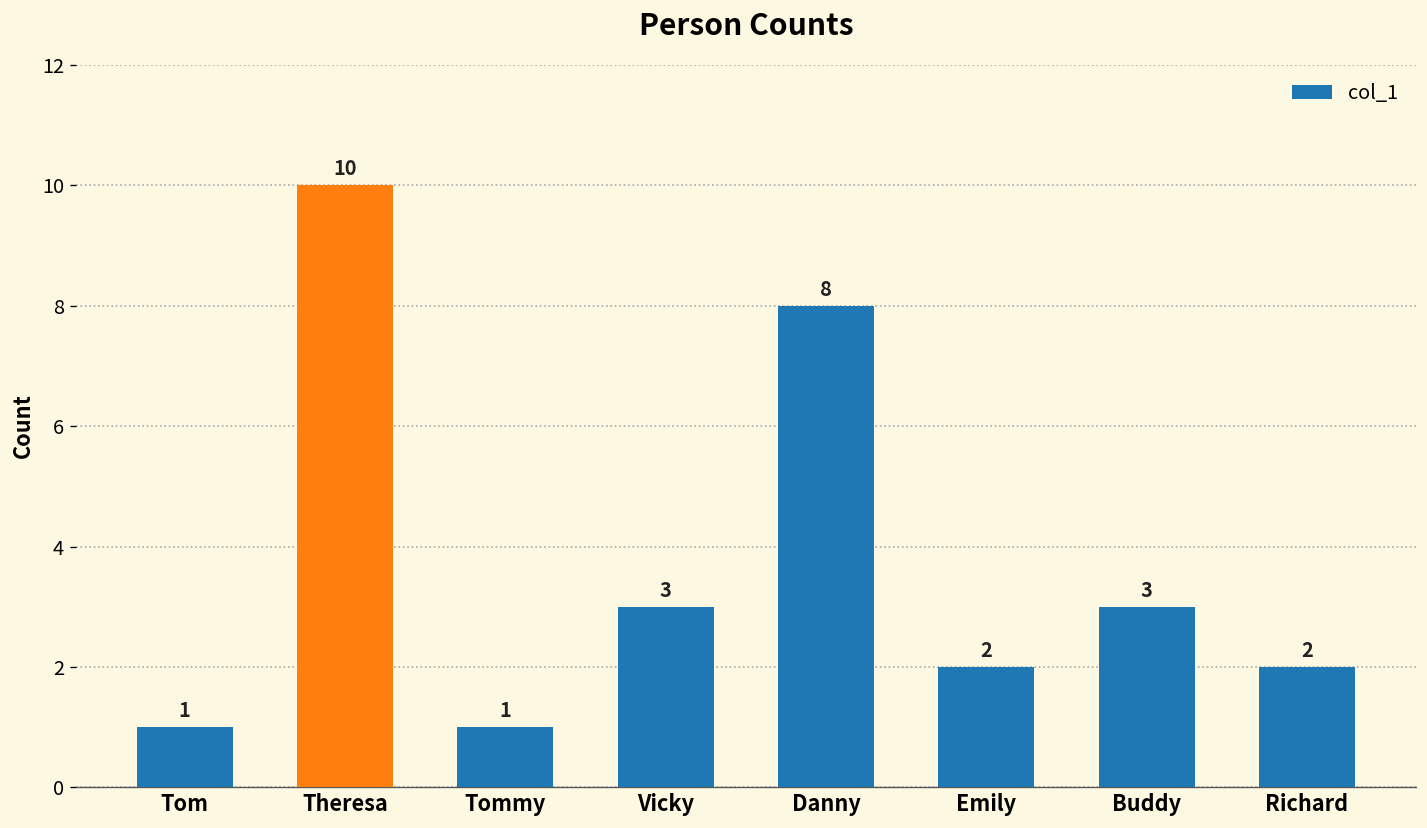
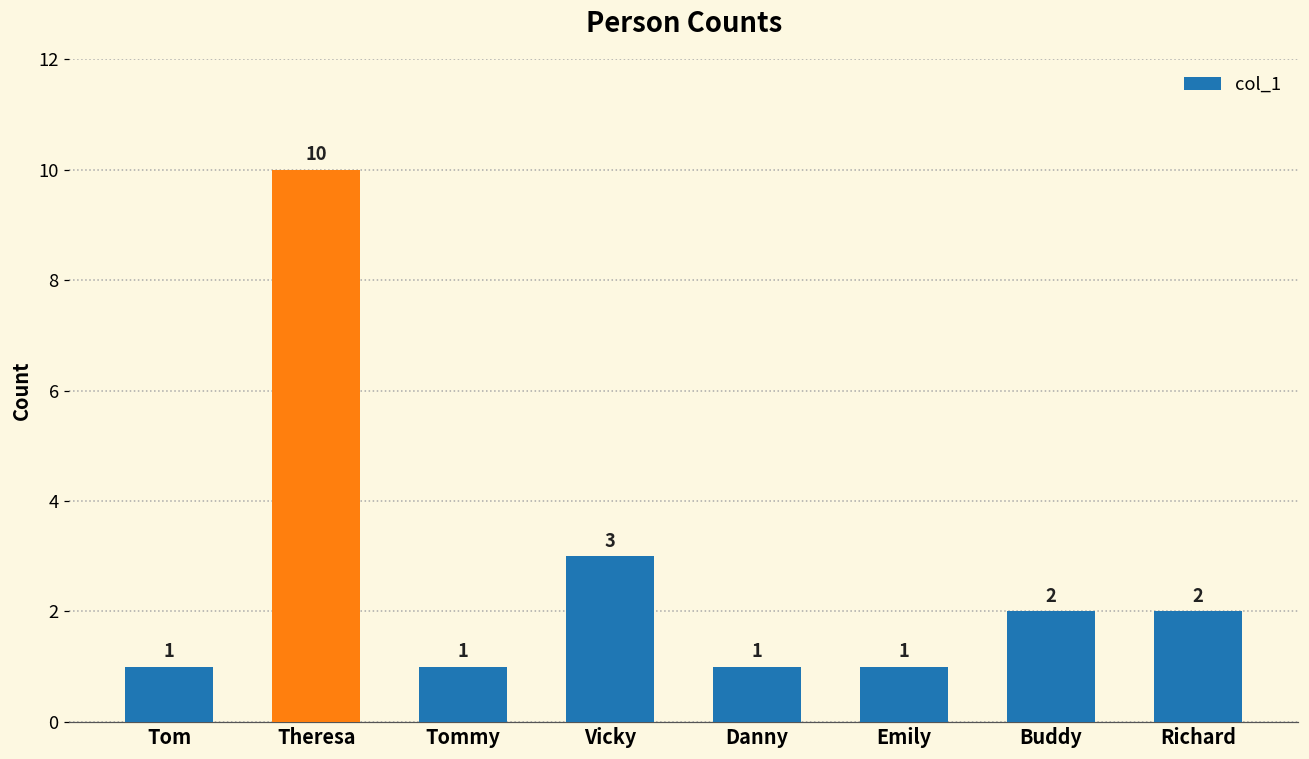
Danny: 8 -> 1
Emily: 2 -> 1
Buddy: 3 -> 2
